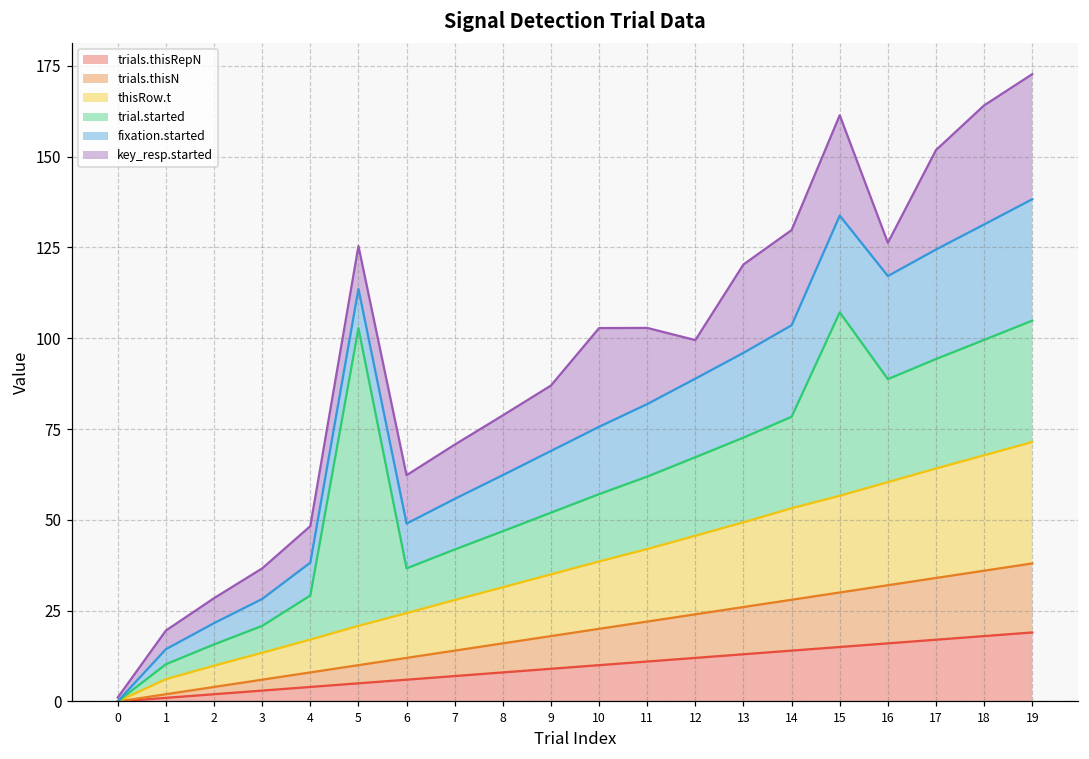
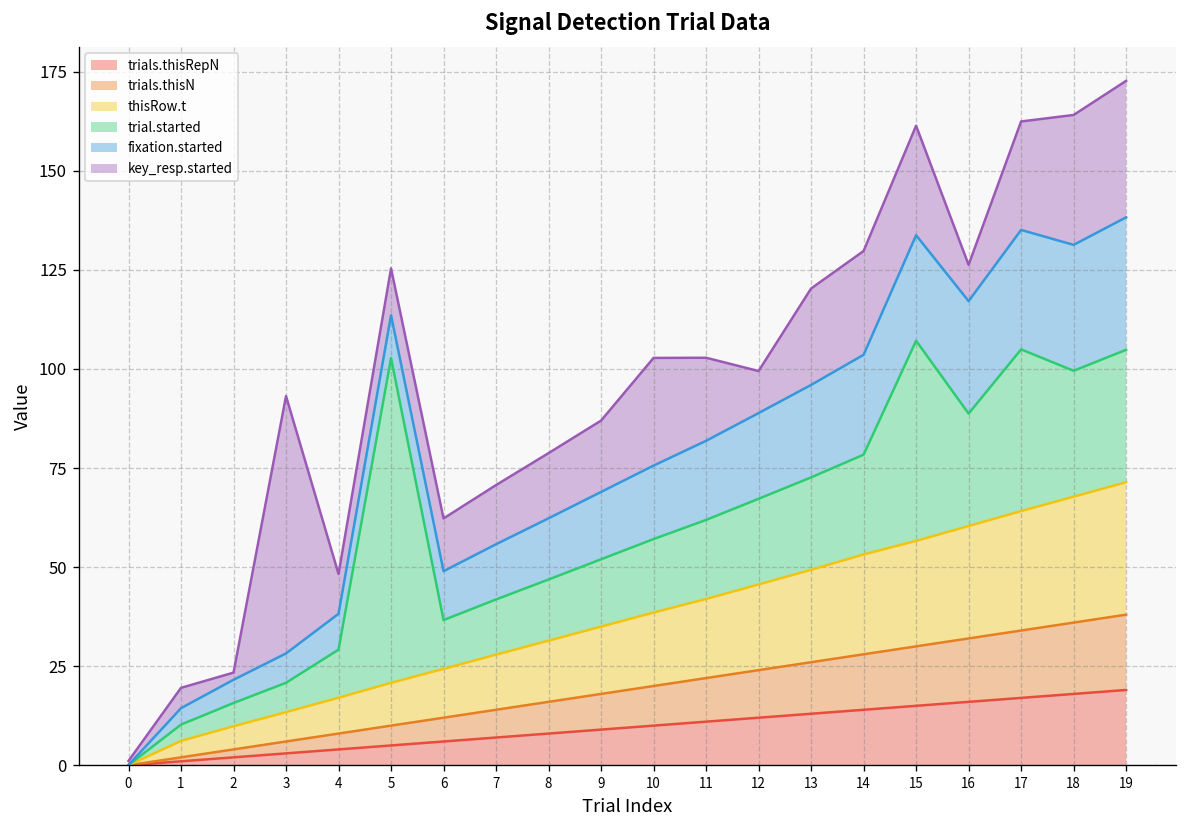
key_resp.started, 2: 7 -> 2
key_resp.started, 3: 8 -> 65
trial.started, 17: 30 -> 41
